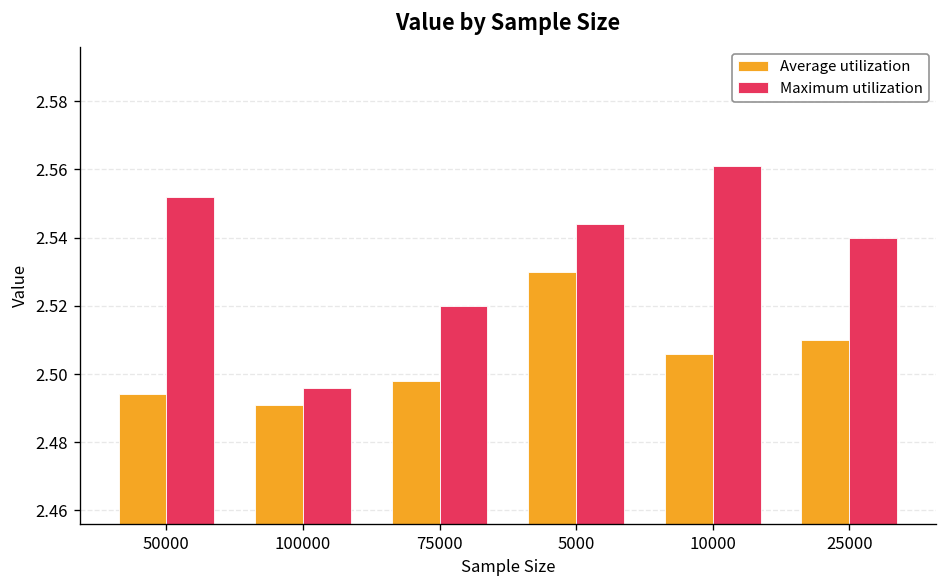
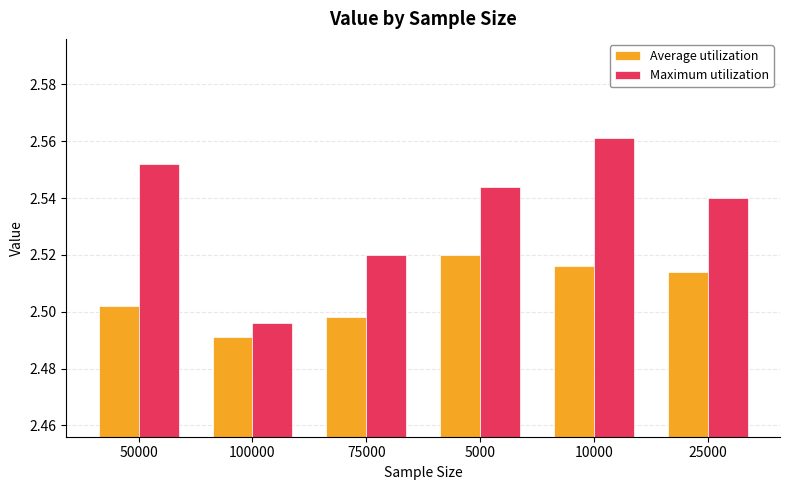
Average utilization, 50000: 2.494 -> 2.502
Average utilization, 5000: 2.53 -> 2.52
Average utilization, 10000: 2.506 -> 2.516
Average utilization, 25000: 2.510 -> 2.514
